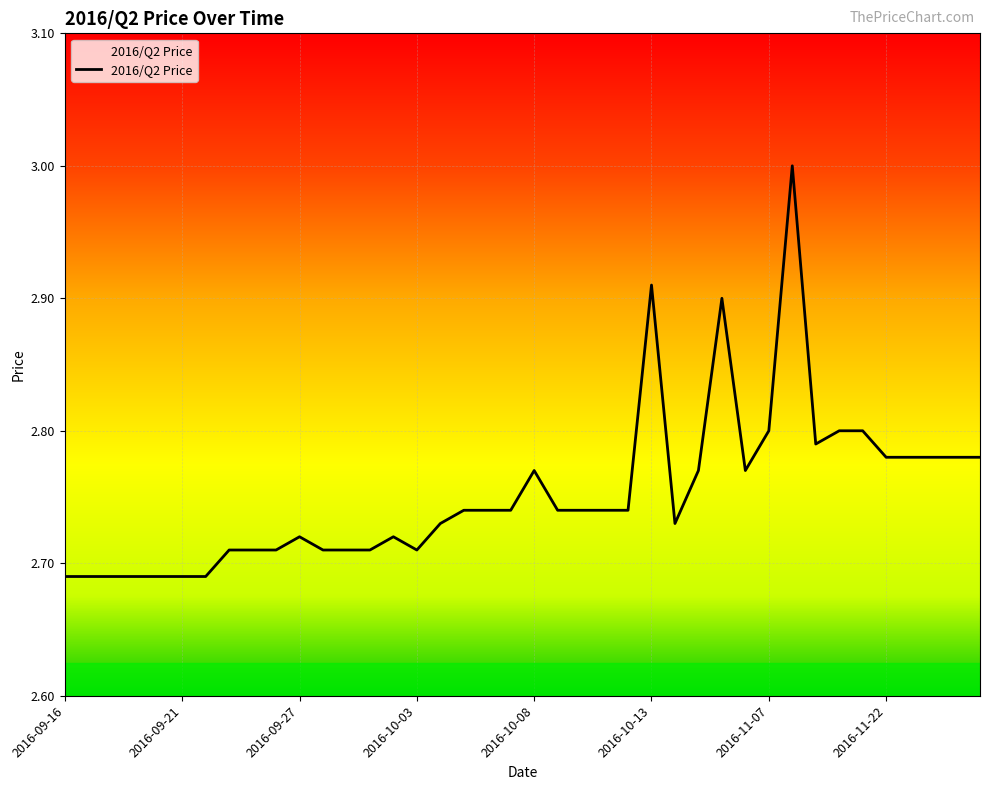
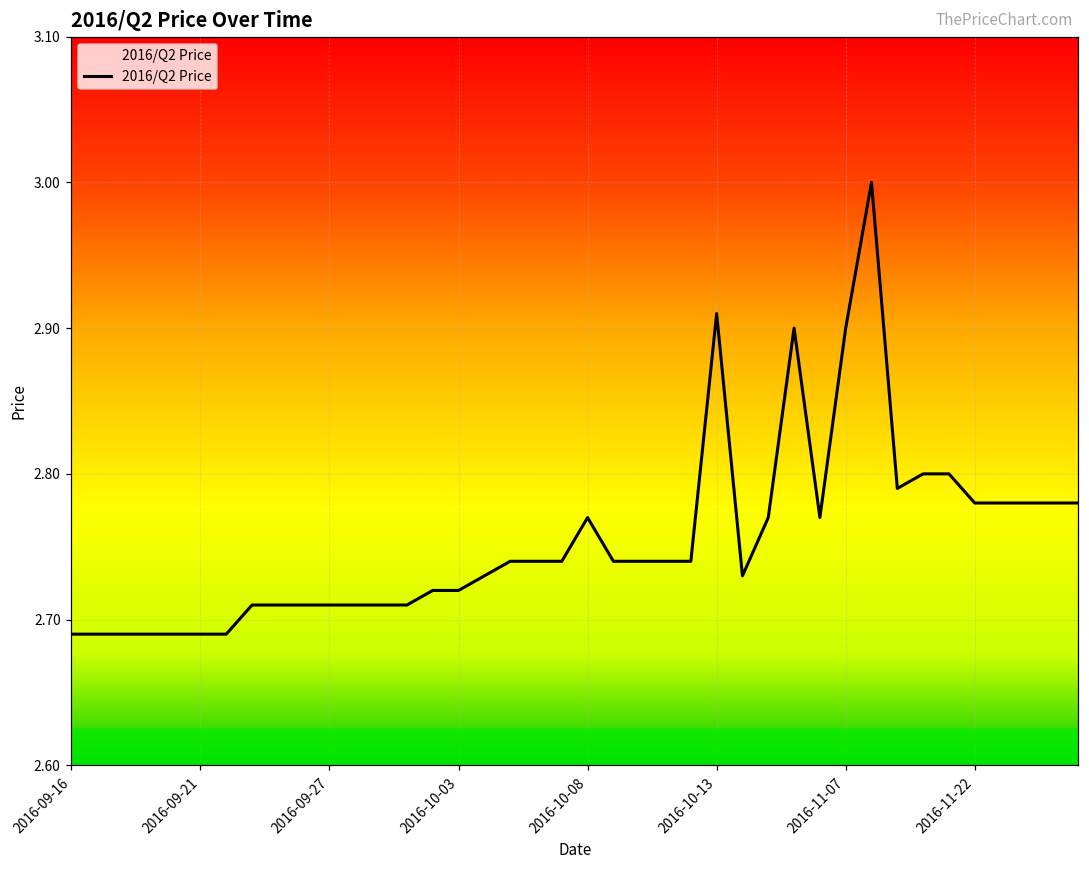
2016-09-27: 2.72 -> 2.71
2016-10-03: 2.71 -> 2.72
2016-11-07: 2.8 -> 2.9
